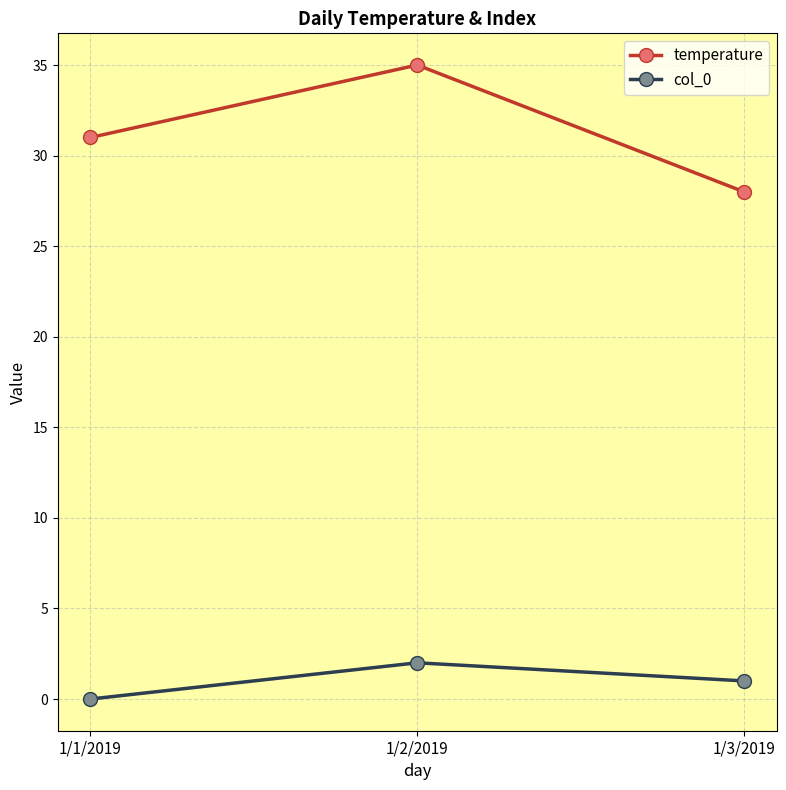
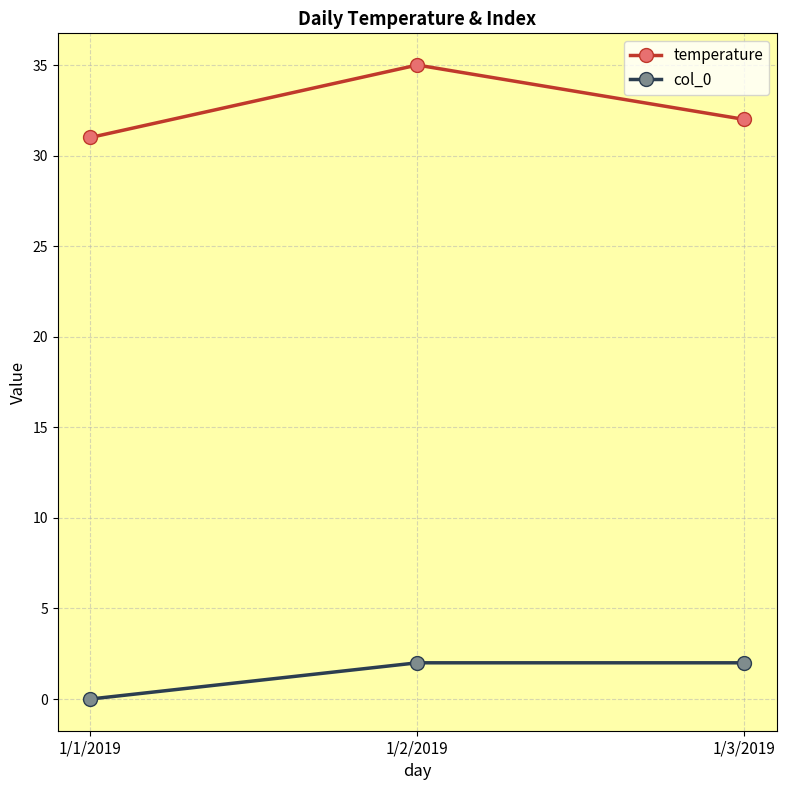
temperature, 1/3/2019: 28 -> 32
col_0, 1/3/2019: 1 -> 2
